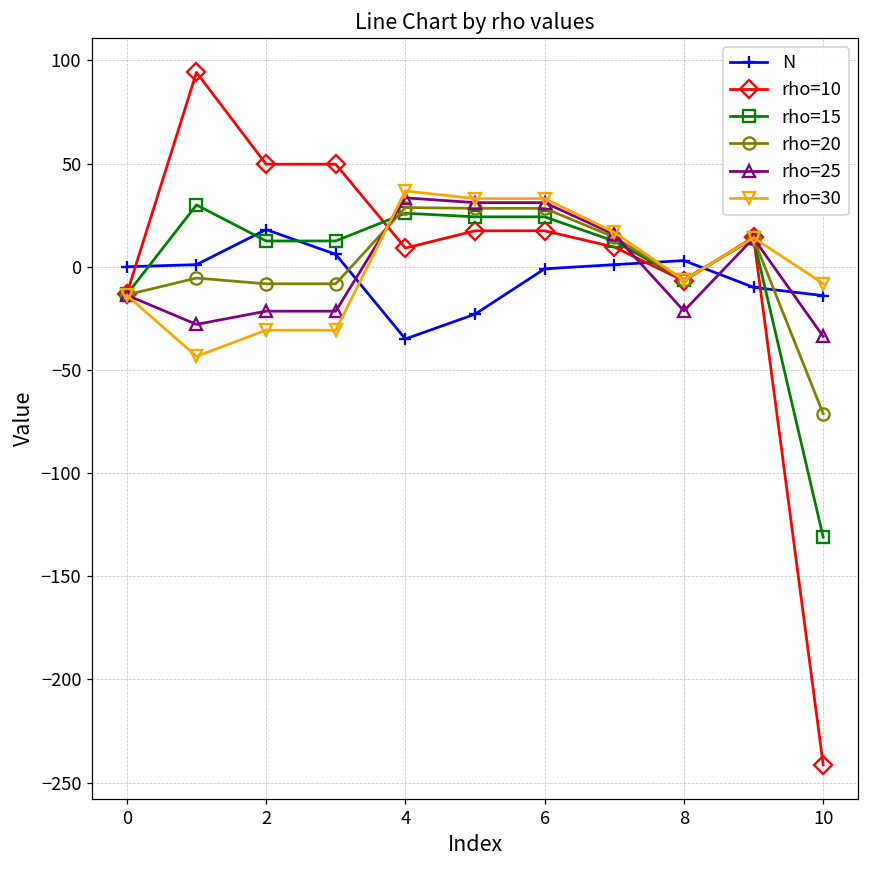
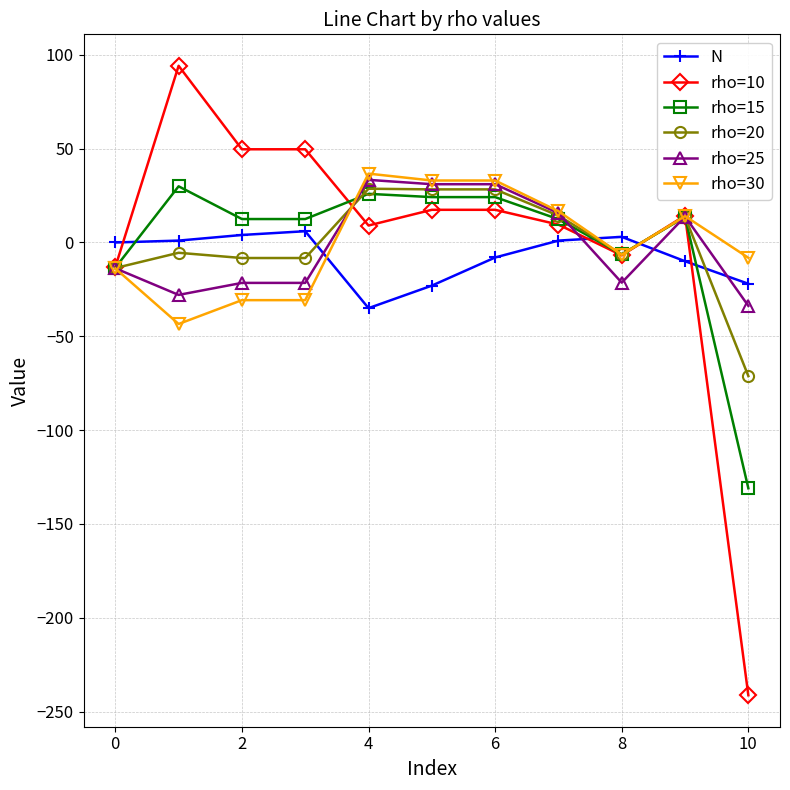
N, 2: 18 -> 4
N, 6: -1 -> -8
N, 10: -14 -> -22
